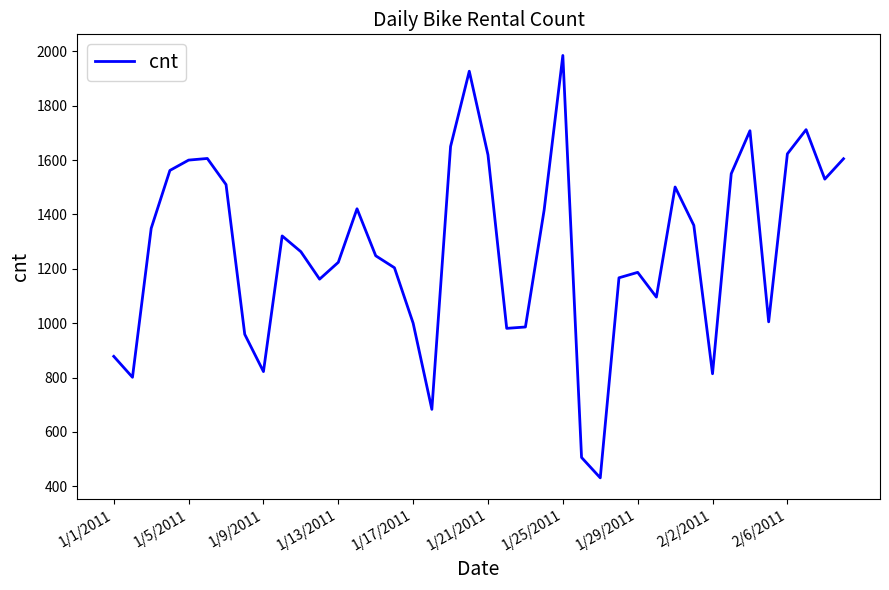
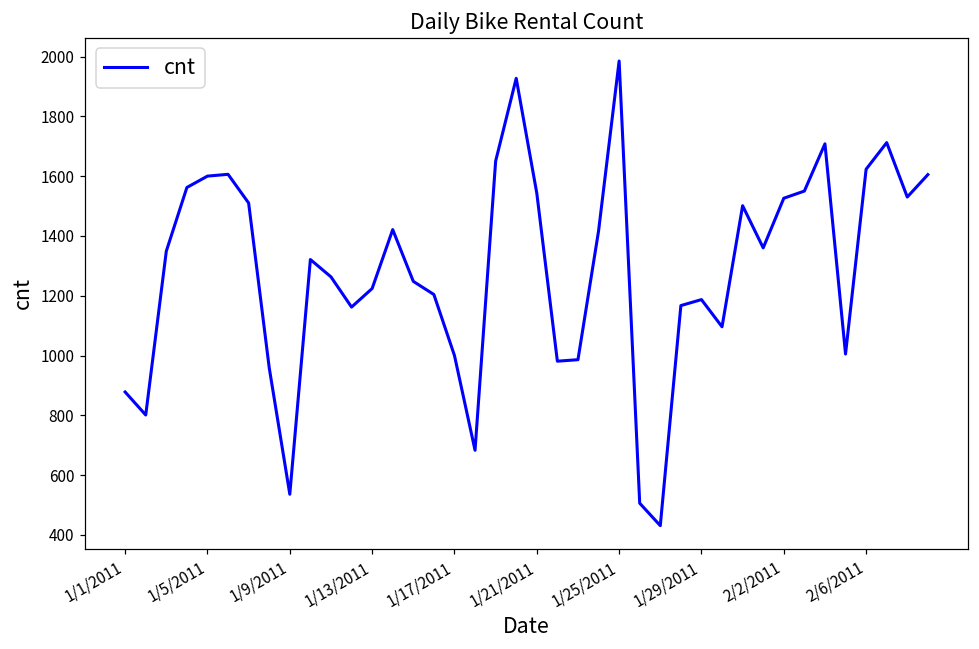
1/9/2011: 820 -> 540
1/21/2011: 1620 -> 1540
2/2/2011: 810 -> 1530
